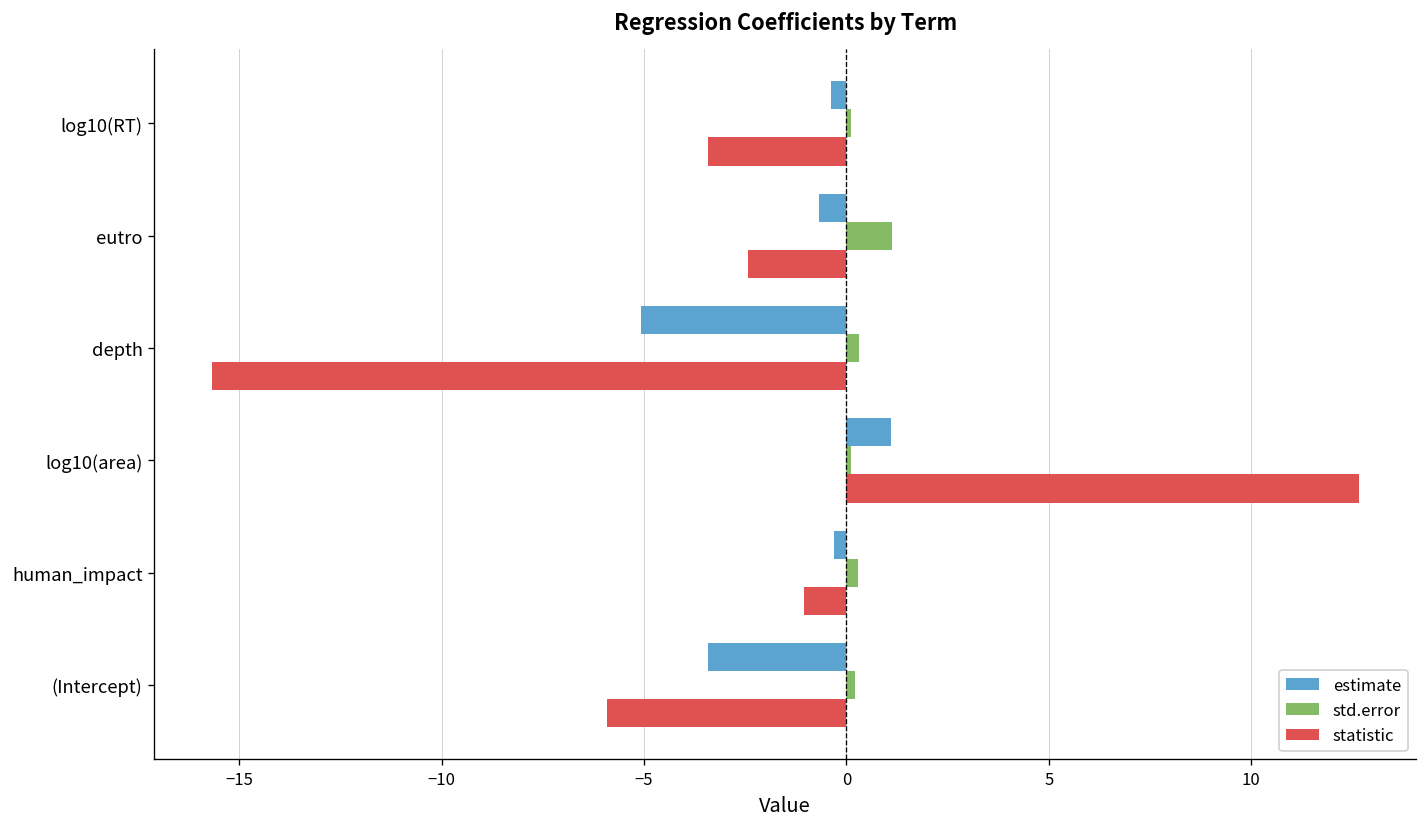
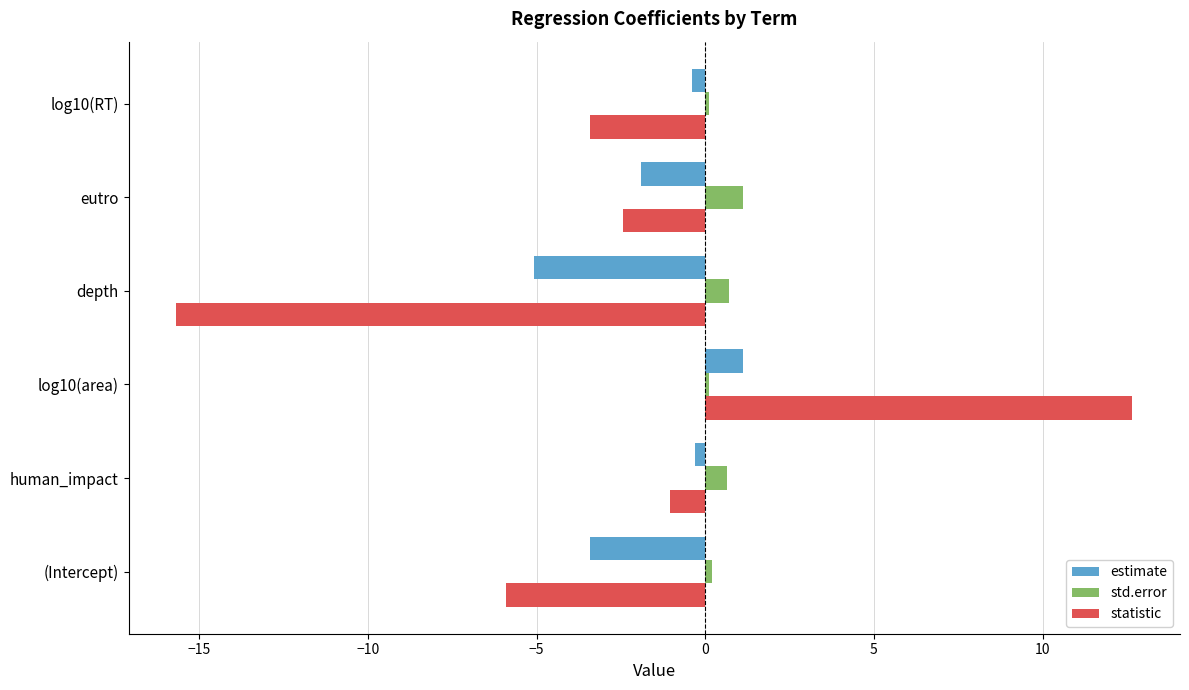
estimate, eutro: -0.7 -> -1.9
std.error, depth: 0.3 -> 0.7
std.error, human_impact: 0.3 -> 0.7
